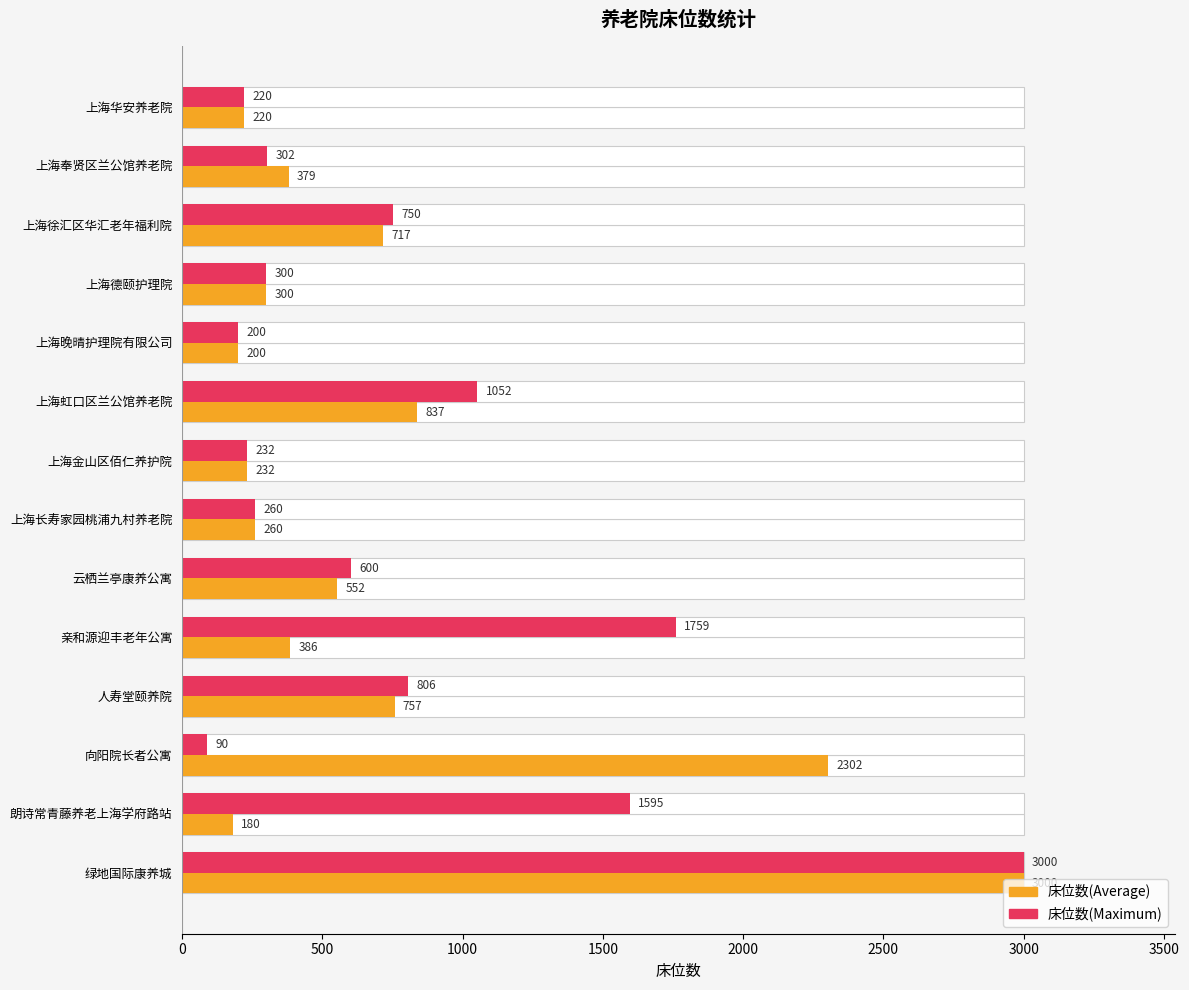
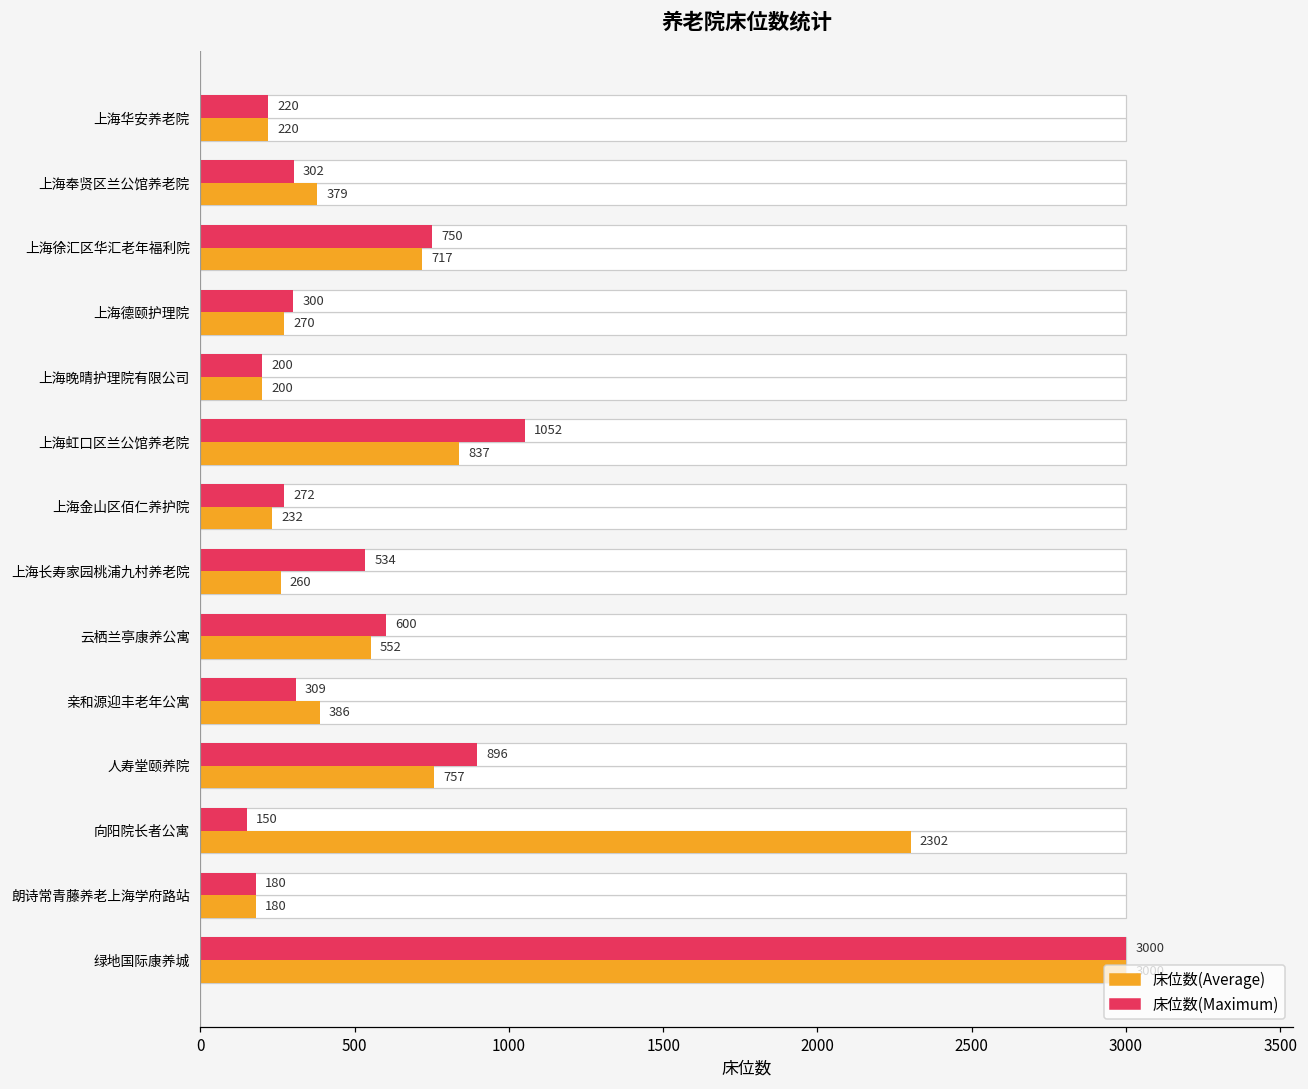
床位数(Average), 上海德颐护理院: 300 -> 270
床位数(Maximum), 上海金山区佰仁养护院: 232 -> 272
床位数(Maximum), 上海长寿家园桃浦九村养老院: 260 -> 534
床位数(Maximum), 亲和源迎丰老年公寓: 1759 -> 309
床位数(Maximum), 人寿堂颐养院: 806 -> 896
床位数(Maximum), 向阳院长者公寓: 90 -> 150
床位数(Maximum), 朗诗常青藤养老上海学府路站: 1595 -> 180
